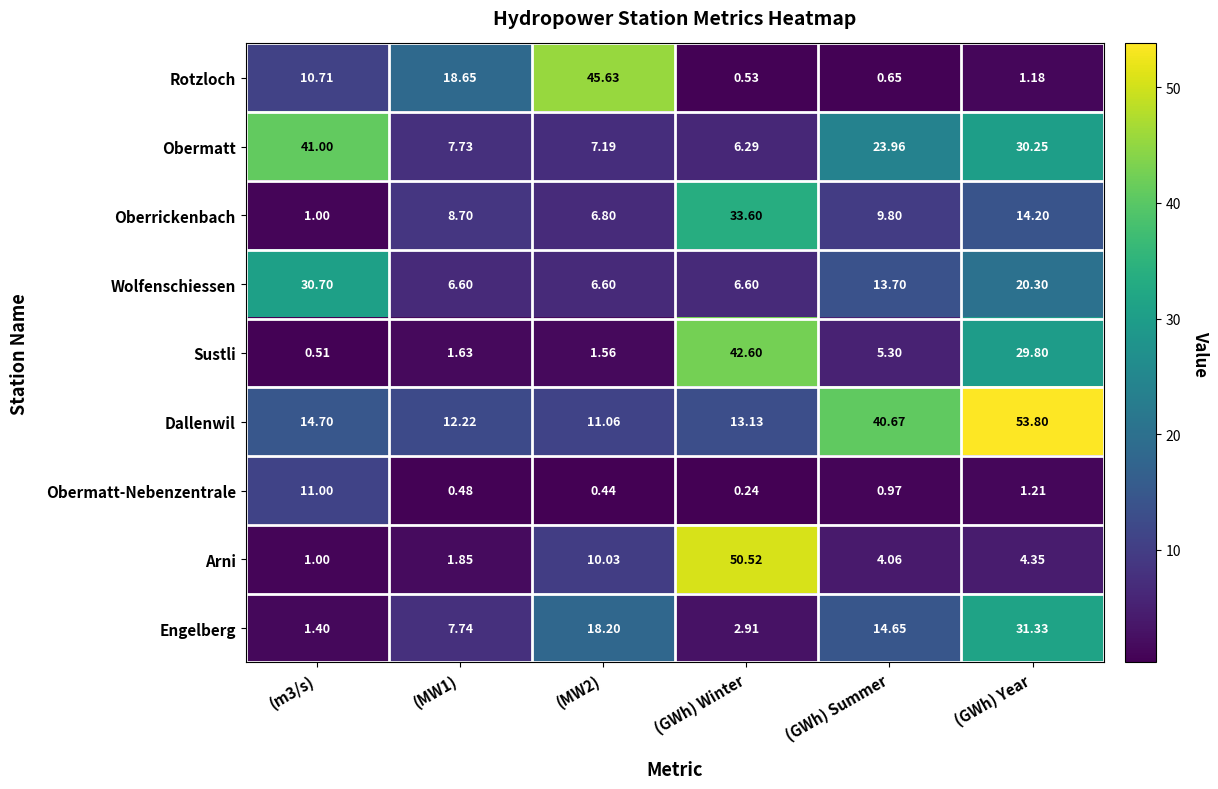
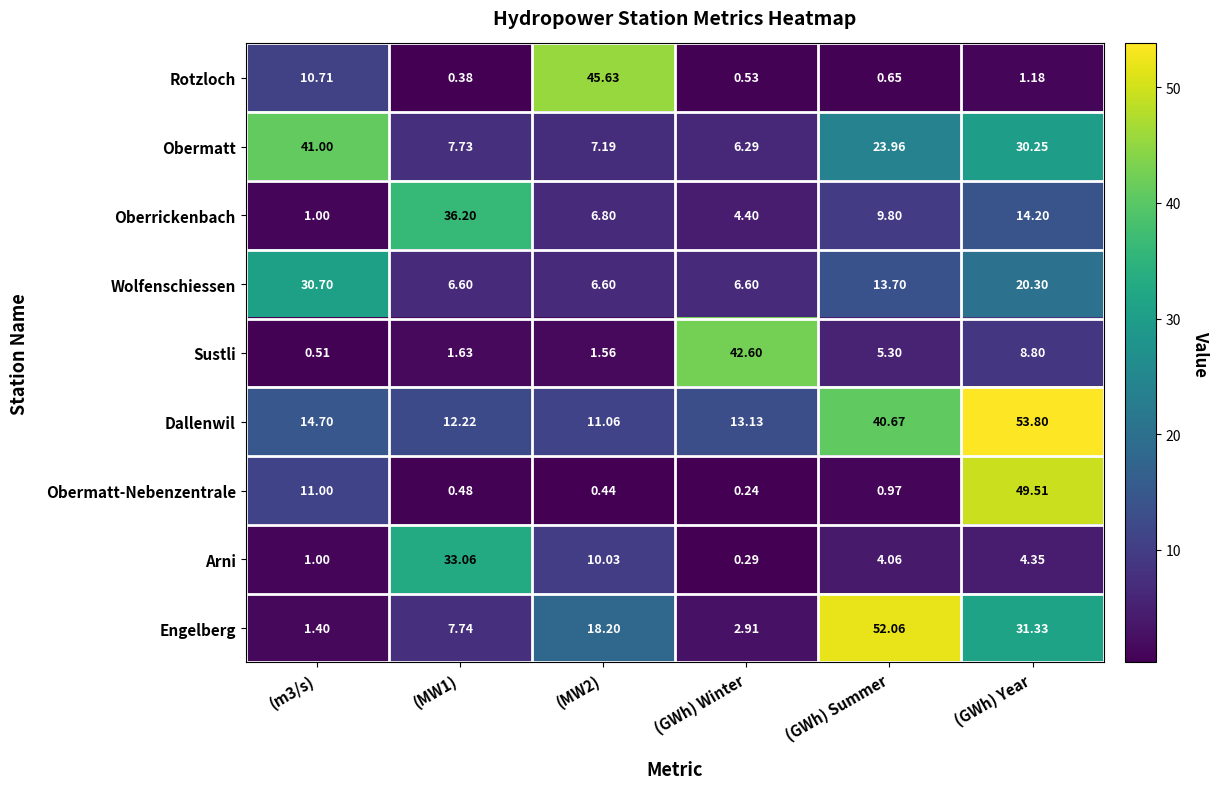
Rotzloch, (MW1): 18.65 -> 0.38
Oberrickenbach, (MW1): 8.70 -> 36.20
Oberrickenbach, (GWh) Winter: 33.60 -> 4.40
Sustli, (GWh) Year: 29.80 -> 8.80
Obermatt-Nebenzentrale, (GWh) Year: 1.21 -> 49.51
Arni, (MW1): 1.85 -> 33.06
Arni, (GWh) Winter: 50.52 -> 0.29
Engelberg, (GWh) Summer: 14.65 -> 52.06
